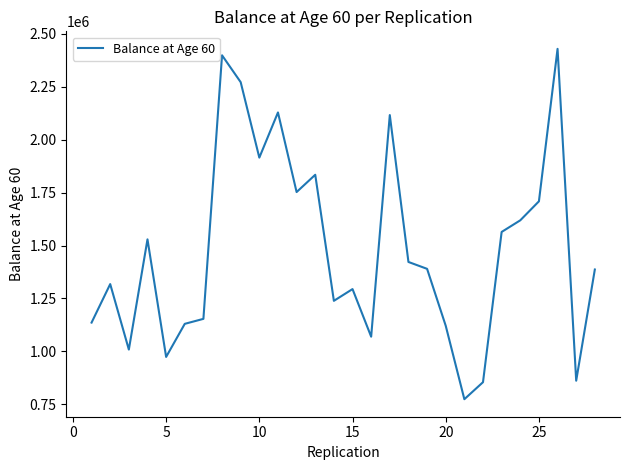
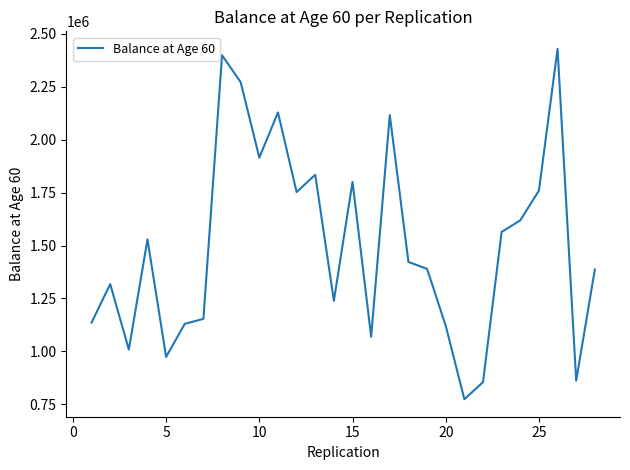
15: 1290000 -> 1800000
25: 1710000 -> 1760000
